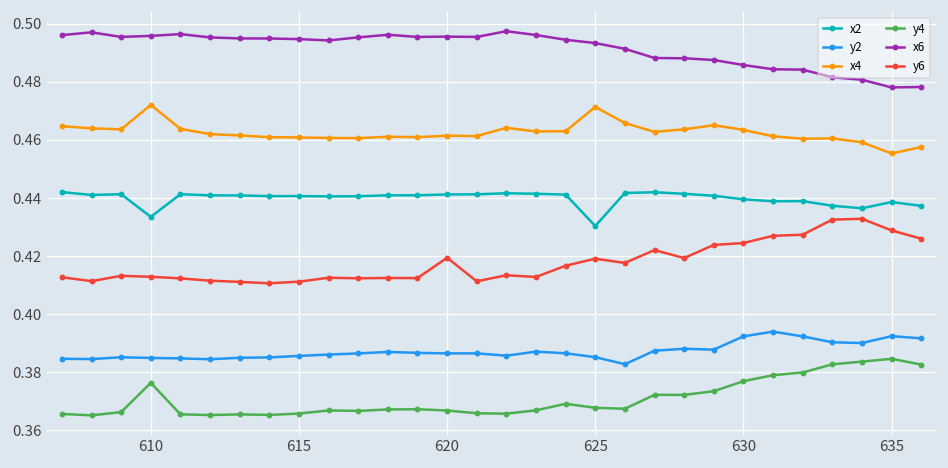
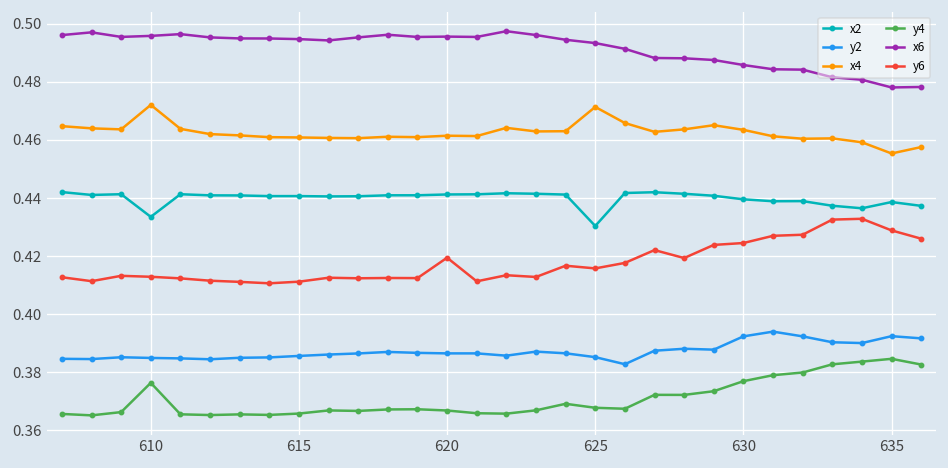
y6, 625: 0.419 -> 0.416
